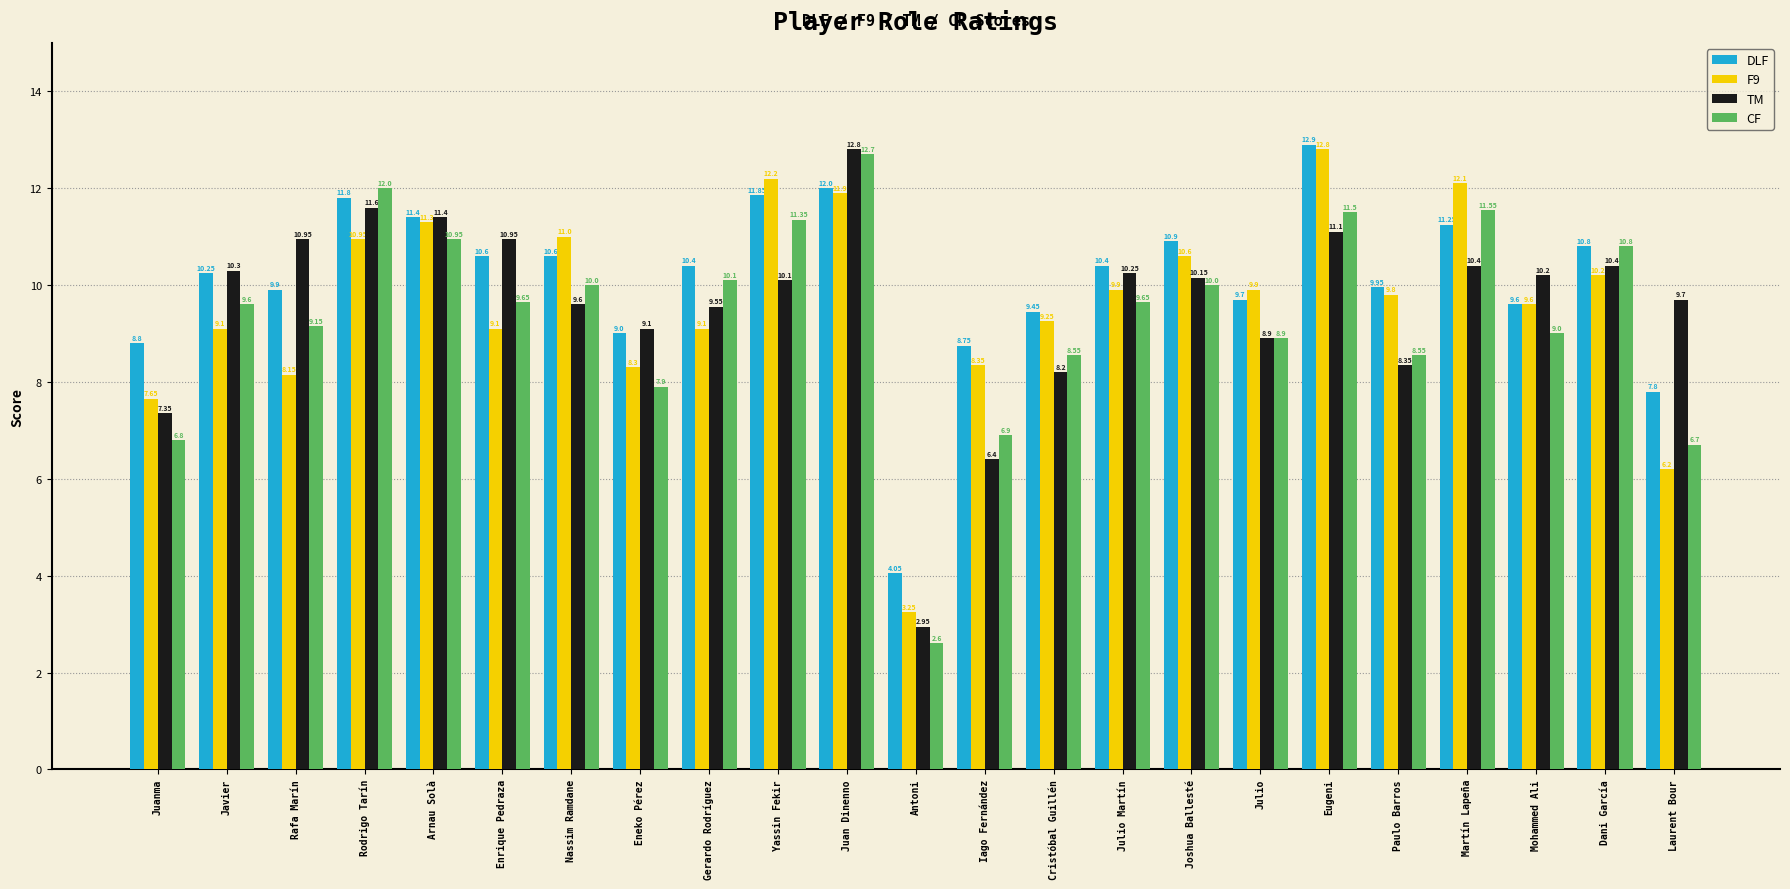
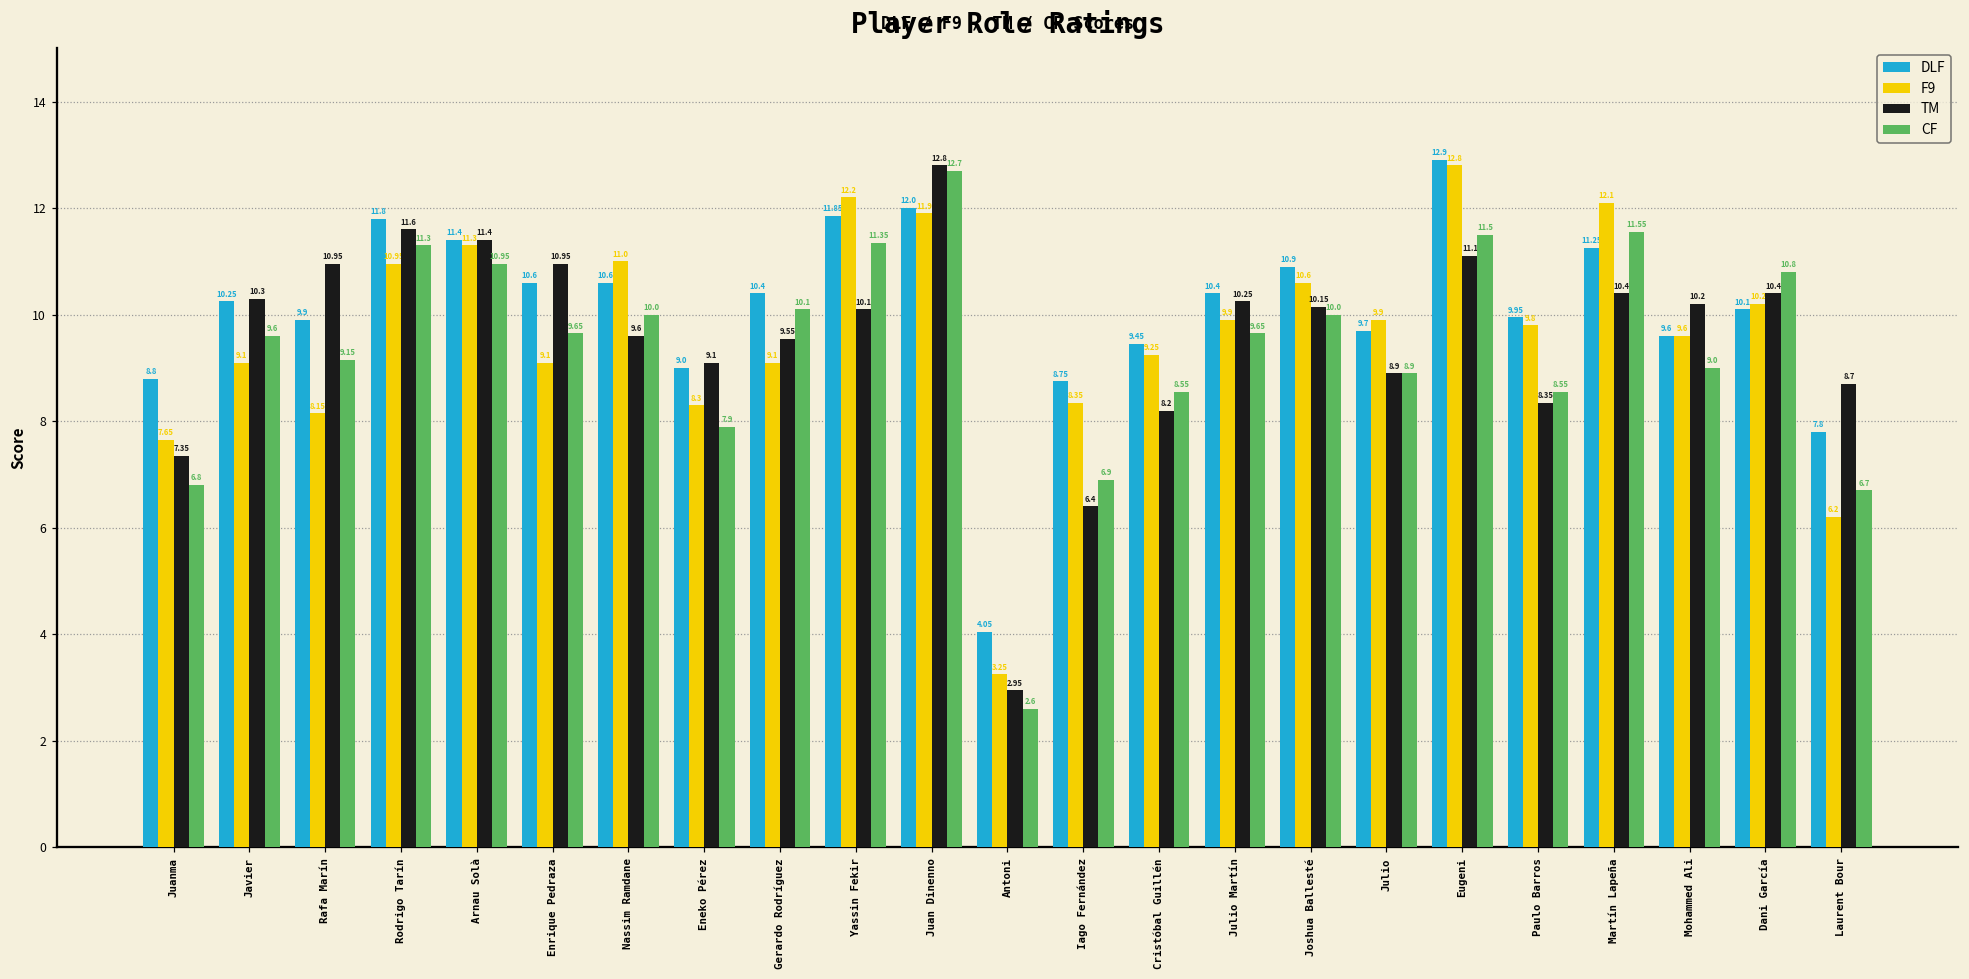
CF, Rodrigo Tarín: 12.0 -> 11.3
DLF, Dani García: 10.8 -> 10.1
TM, Laurent Bour: 9.7 -> 8.7
